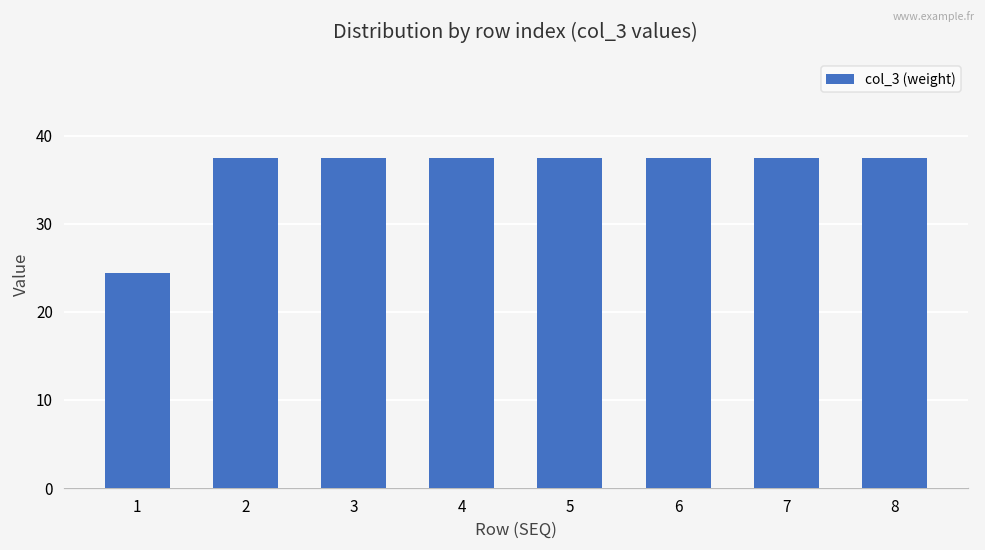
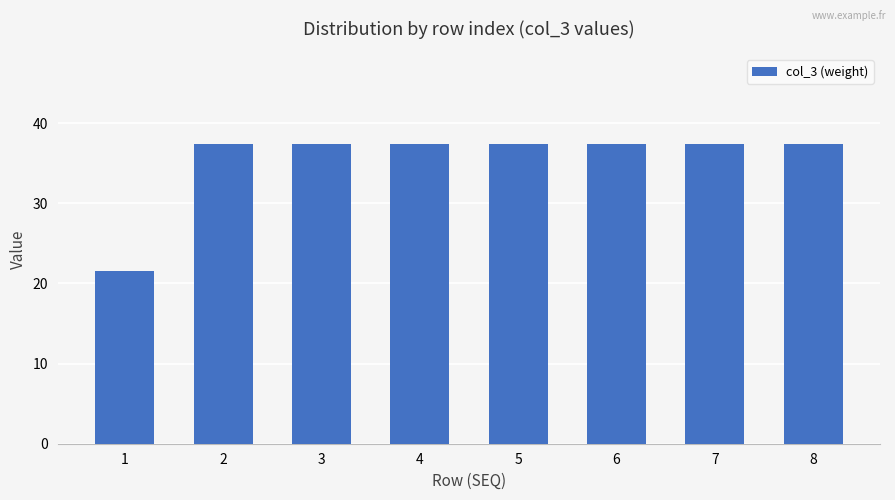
1: 24 -> 22
